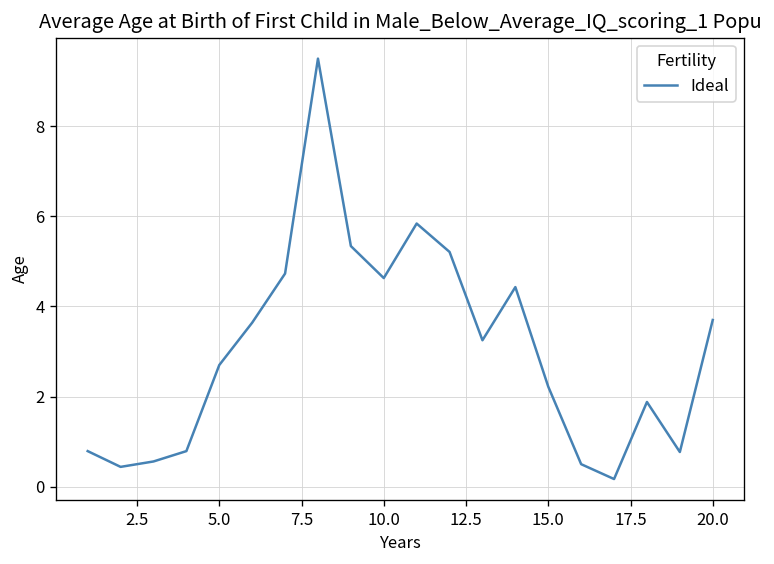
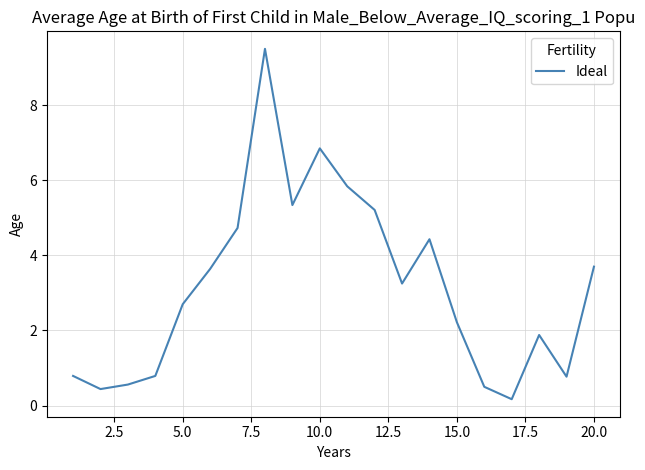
10.0: 4.6 -> 6.9
